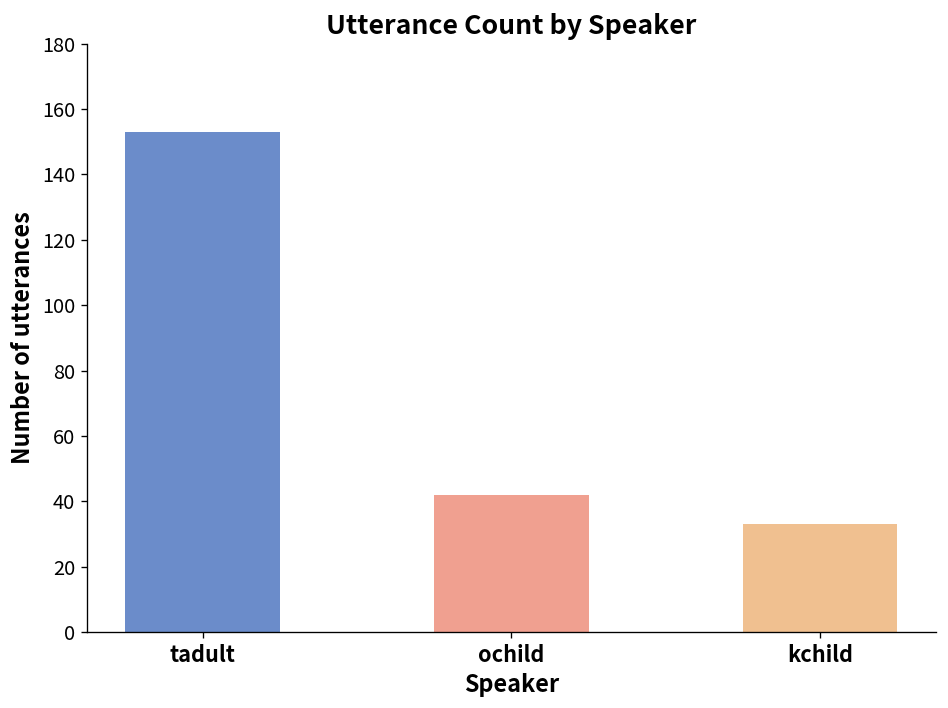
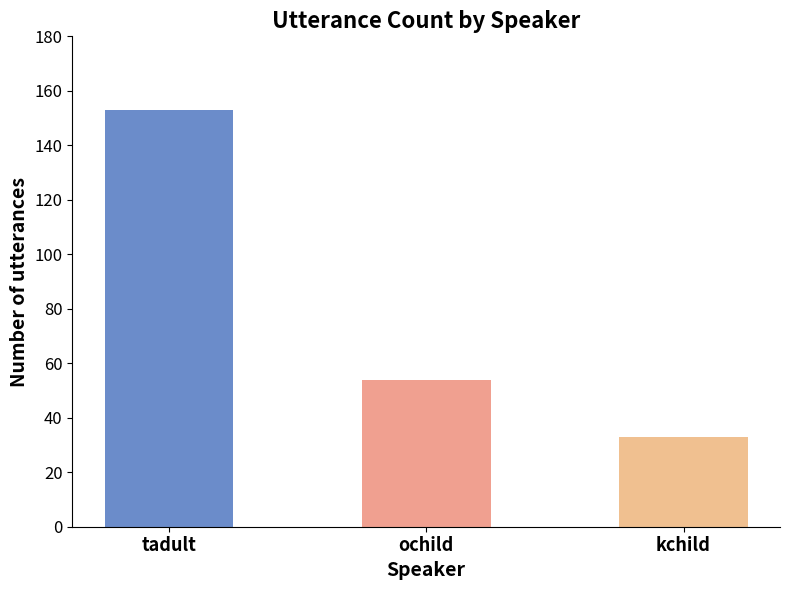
ochild: 42 -> 54
